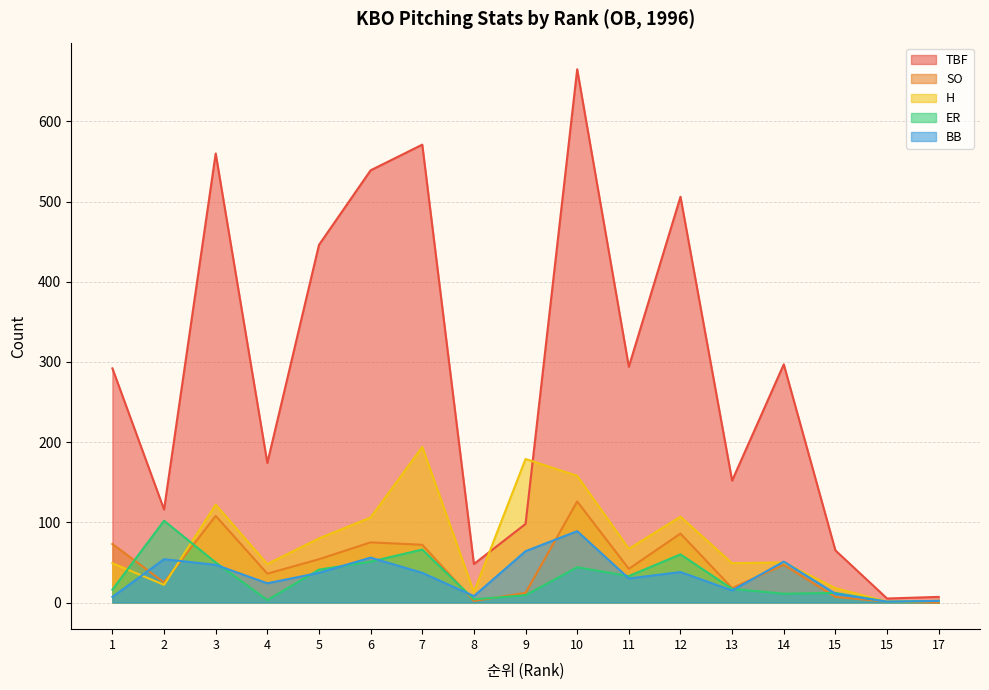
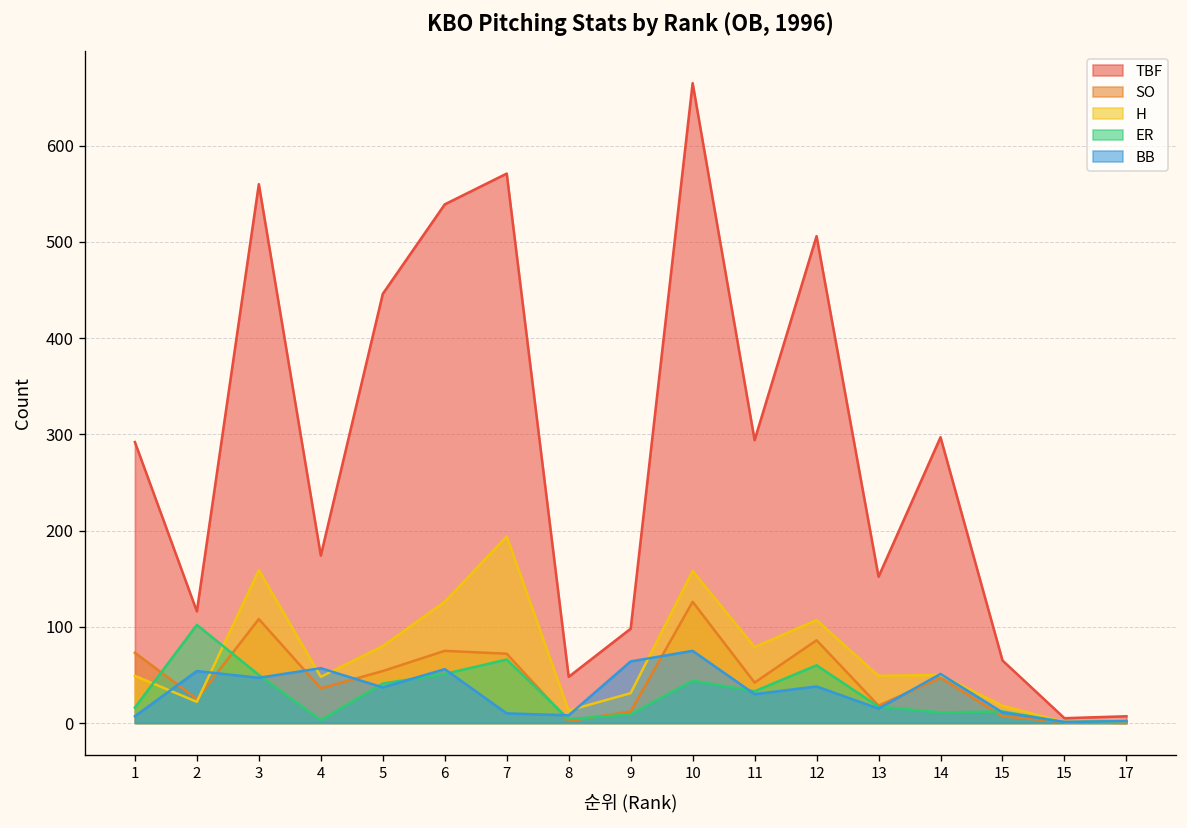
H, 3: 120 -> 160
BB, 4: 20 -> 60
H, 6: 110 -> 130
BB, 7: 40 -> 10
H, 9: 180 -> 30
BB, 10: 90 -> 80
H, 11: 70 -> 80
